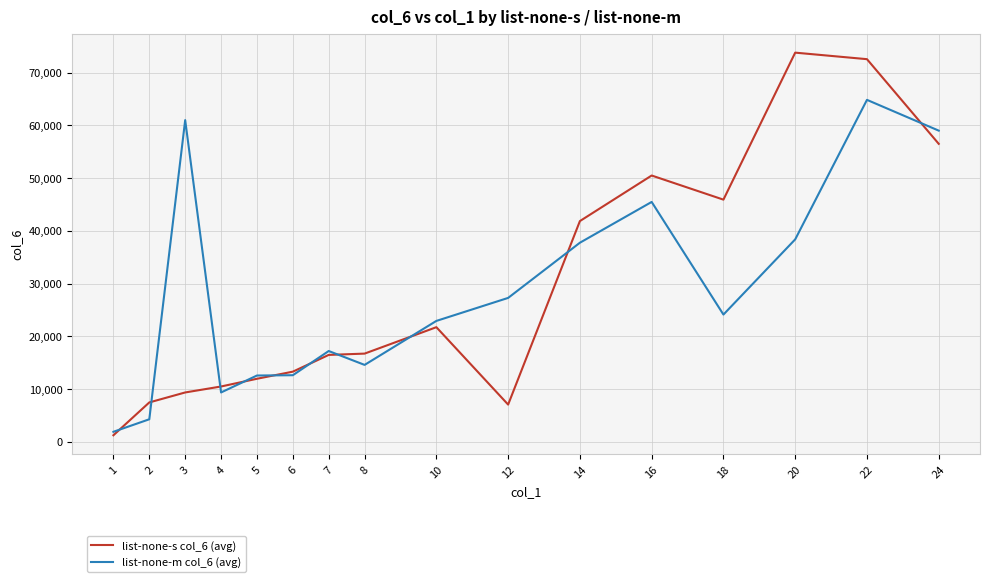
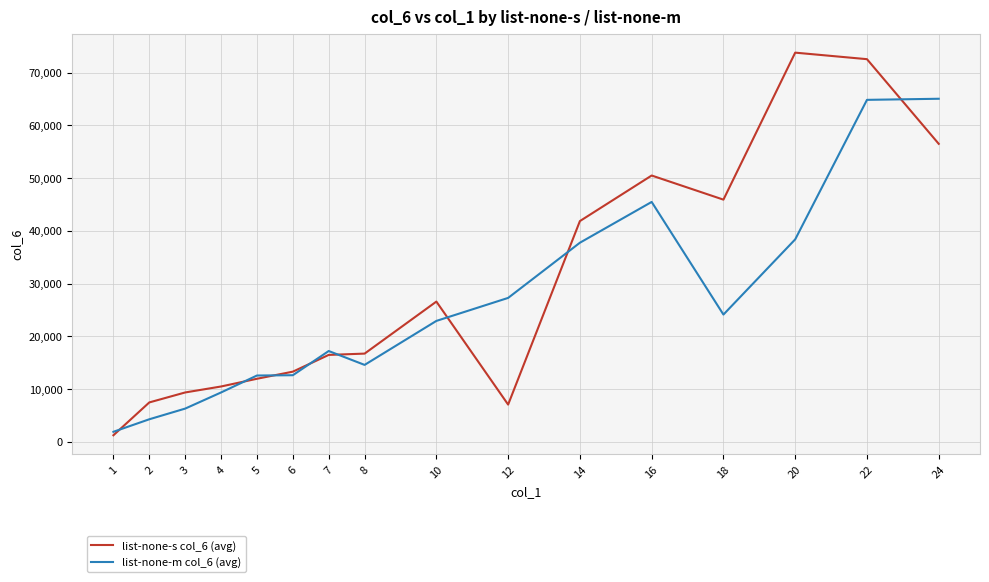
list-none-m col_6 (avg), 3: 61,000 -> 6,000
list-none-s col_6 (avg), 10: 22,000 -> 27,000
list-none-m col_6 (avg), 24: 59,000 -> 65,000
